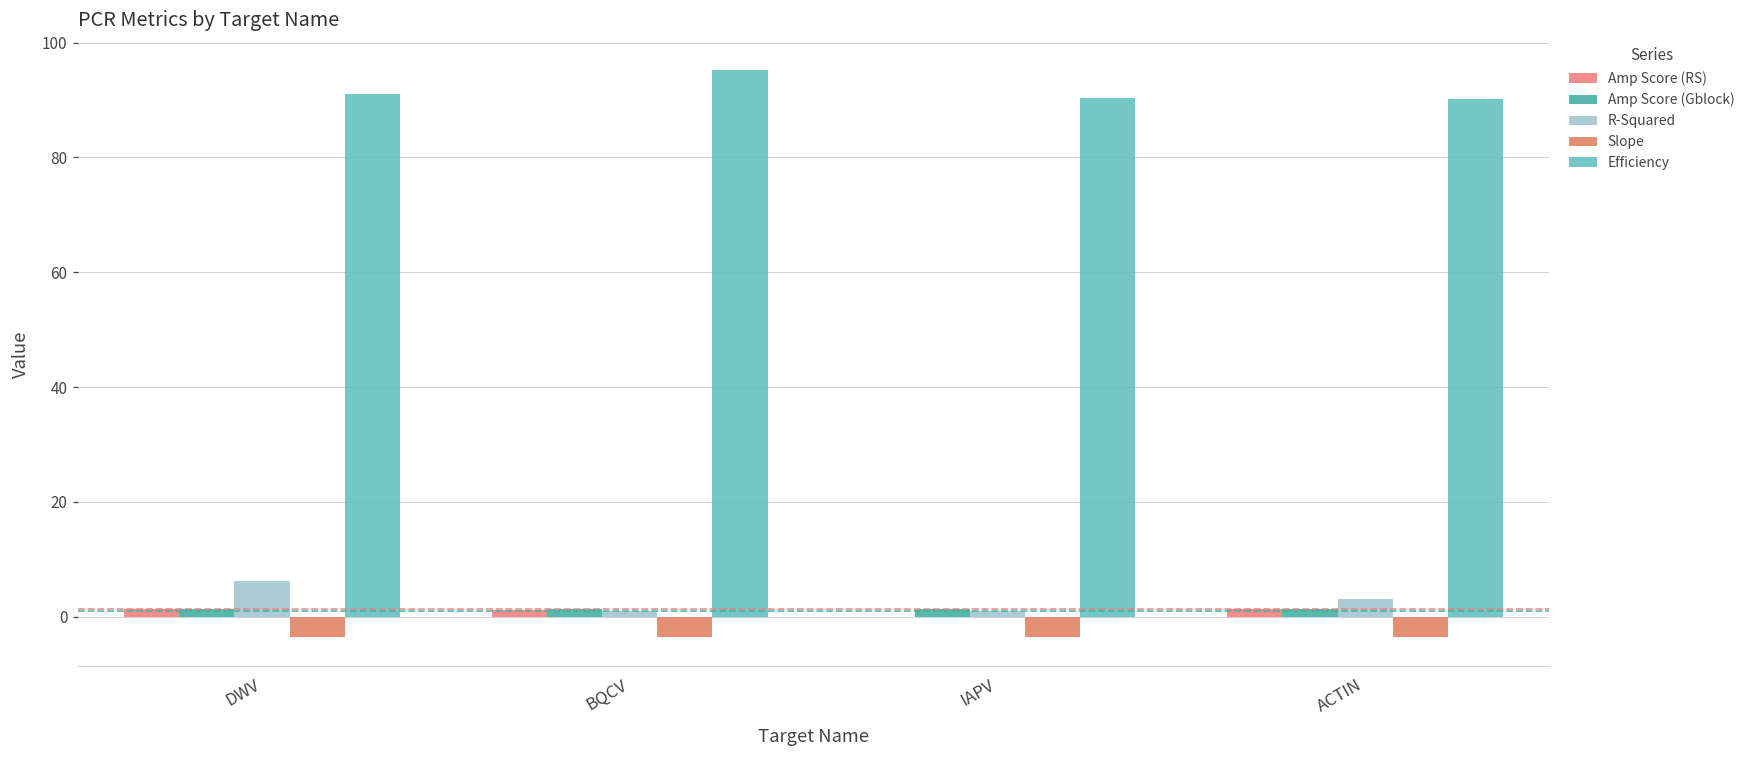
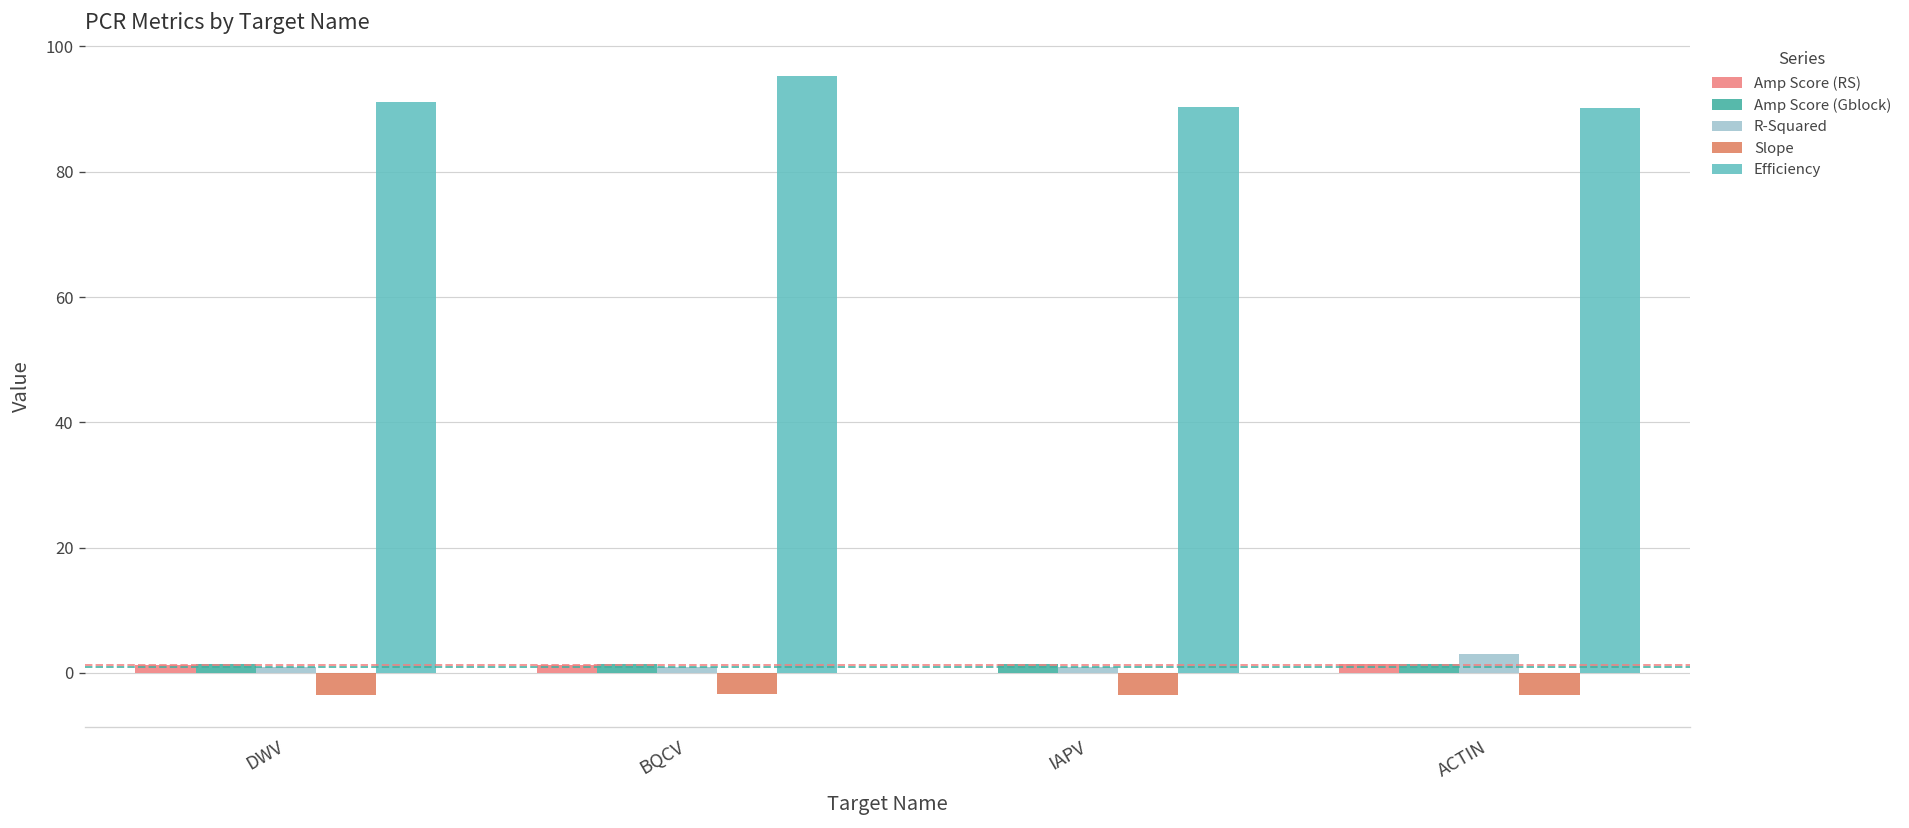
R-Squared, DWV: 6 -> 1
